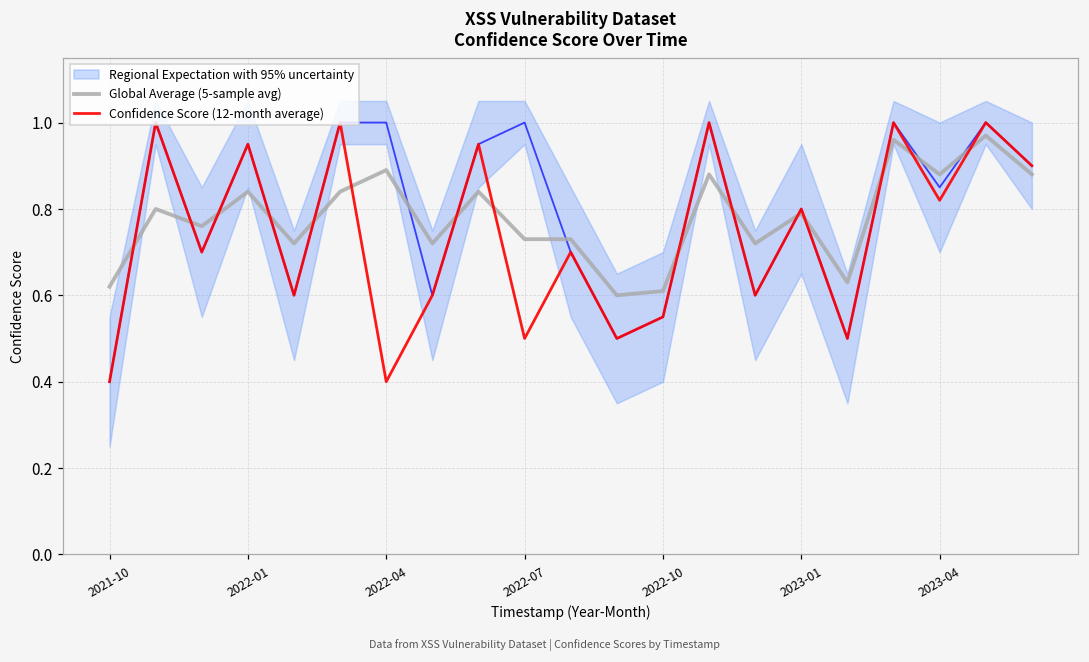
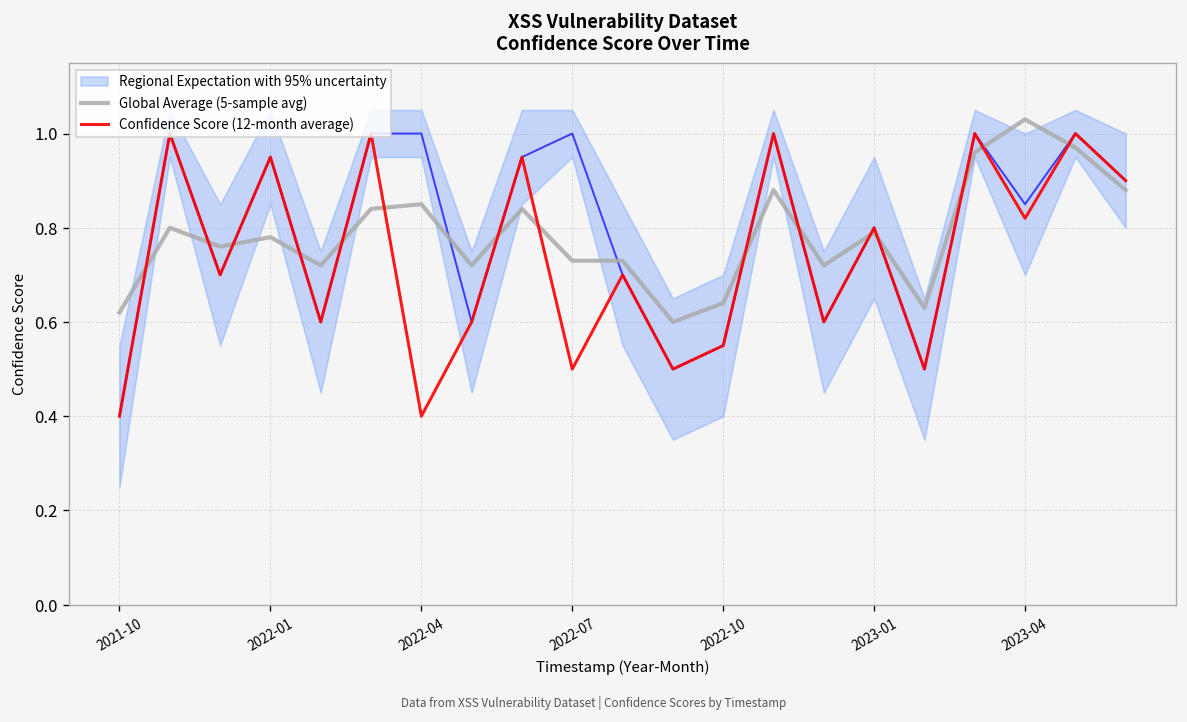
Global Average (5-sample avg), 2022-01: 0.84 -> 0.78
Global Average (5-sample avg), 2022-04: 0.89 -> 0.85
Global Average (5-sample avg), 2022-10: 0.61 -> 0.64
Global Average (5-sample avg), 2023-04: 0.88 -> 1.03
